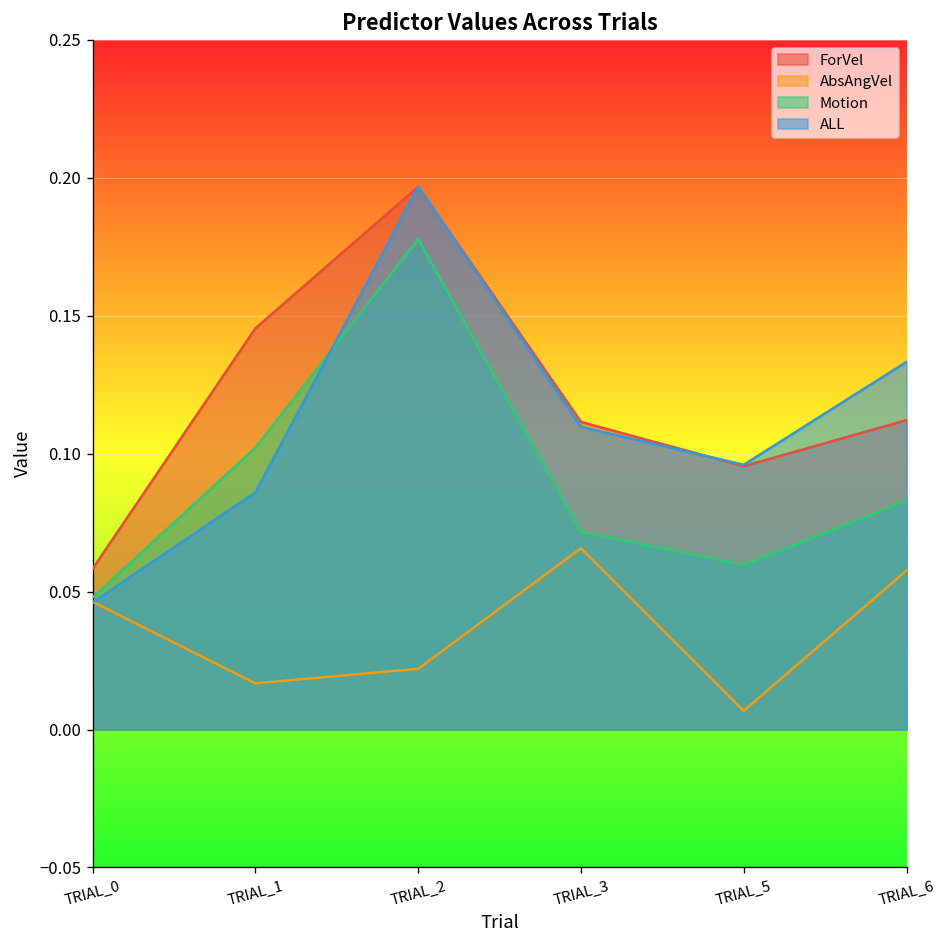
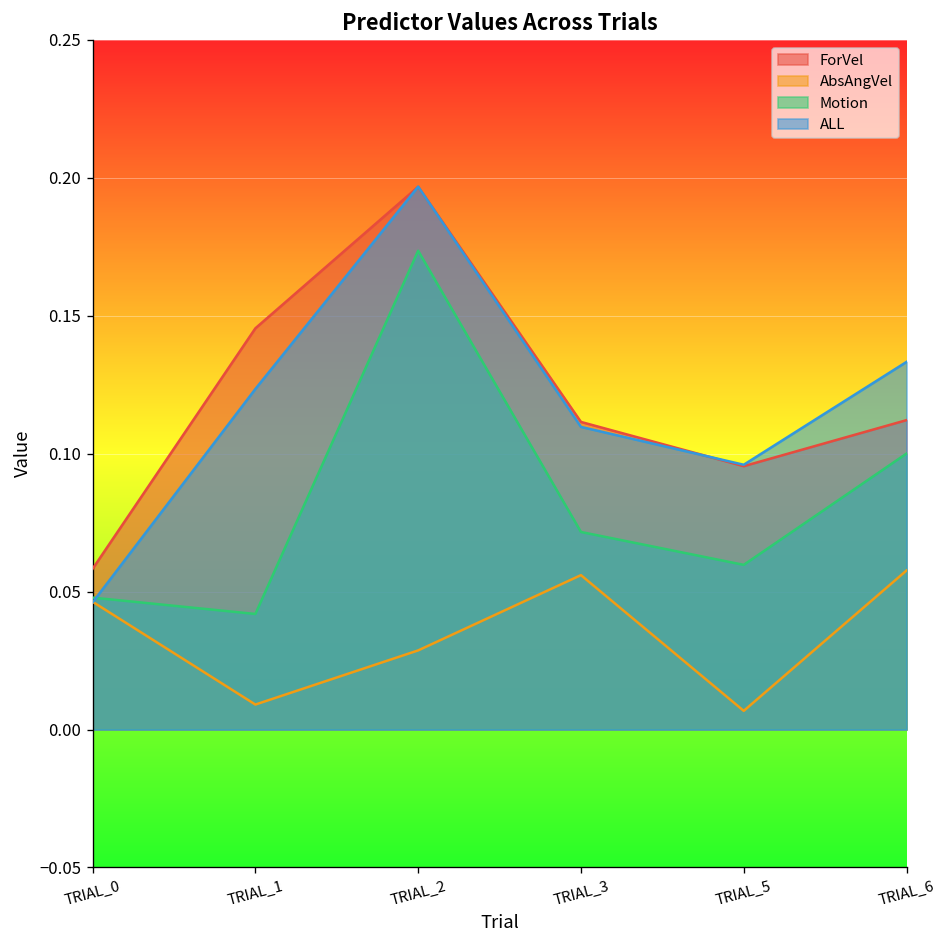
AbsAngVel, TRIAL_1: 0.017 -> 0.009
Motion, TRIAL_1: 0.102 -> 0.042
ALL, TRIAL_1: 0.086 -> 0.123
AbsAngVel, TRIAL_2: 0.022 -> 0.029
Motion, TRIAL_2: 0.178 -> 0.174
AbsAngVel, TRIAL_3: 0.066 -> 0.056
Motion, TRIAL_6: 0.083 -> 0.100
